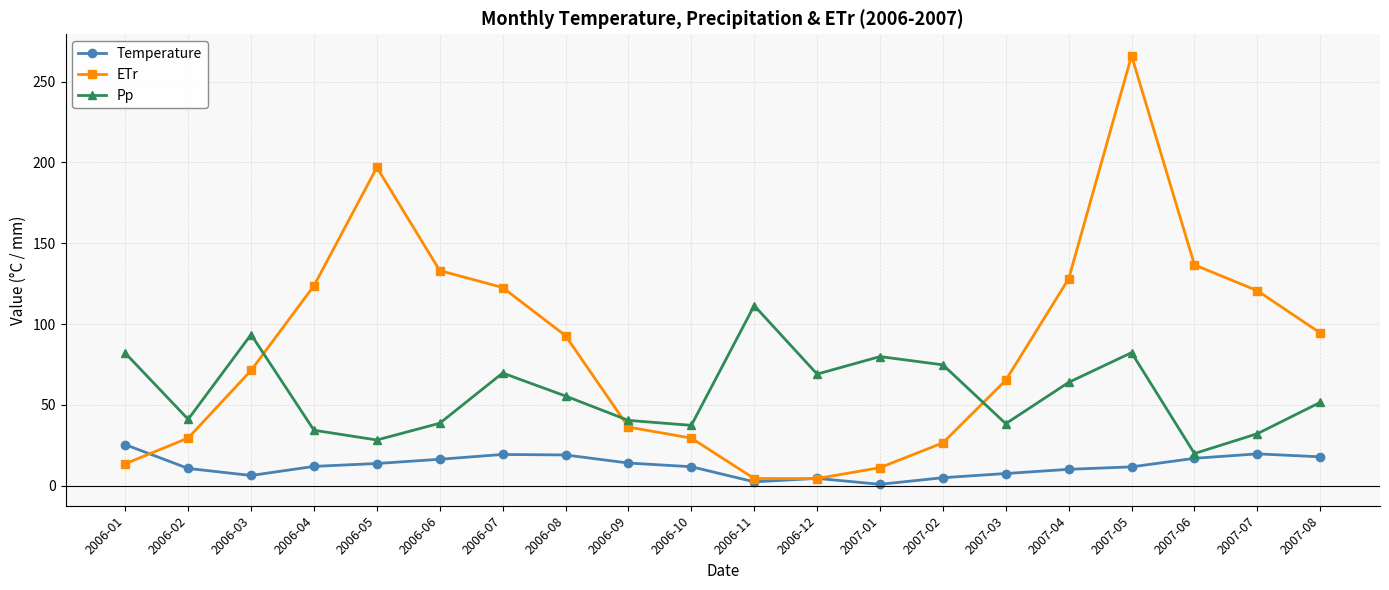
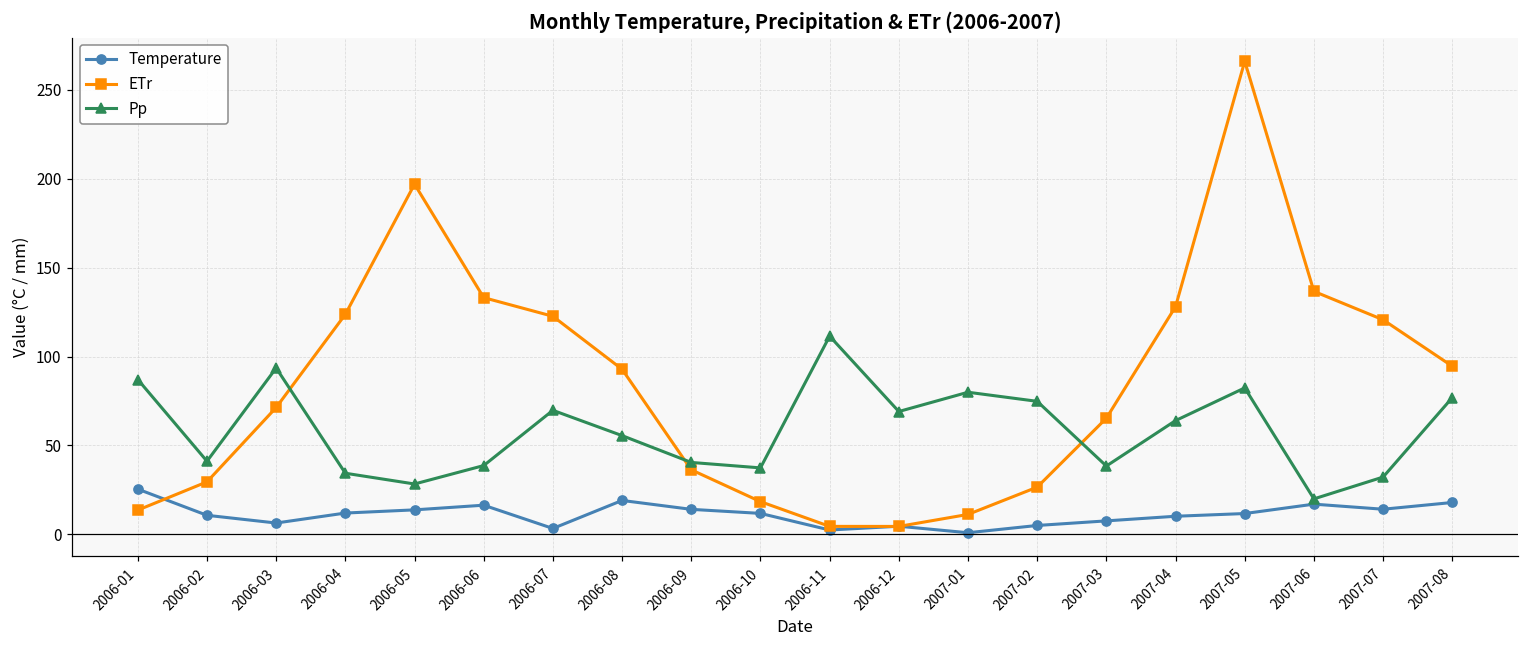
Pp, 2006-01: 82 -> 87
Temperature, 2006-07: 19 -> 3
ETr, 2006-10: 29 -> 18
Temperature, 2007-07: 20 -> 14
Pp, 2007-08: 52 -> 77
